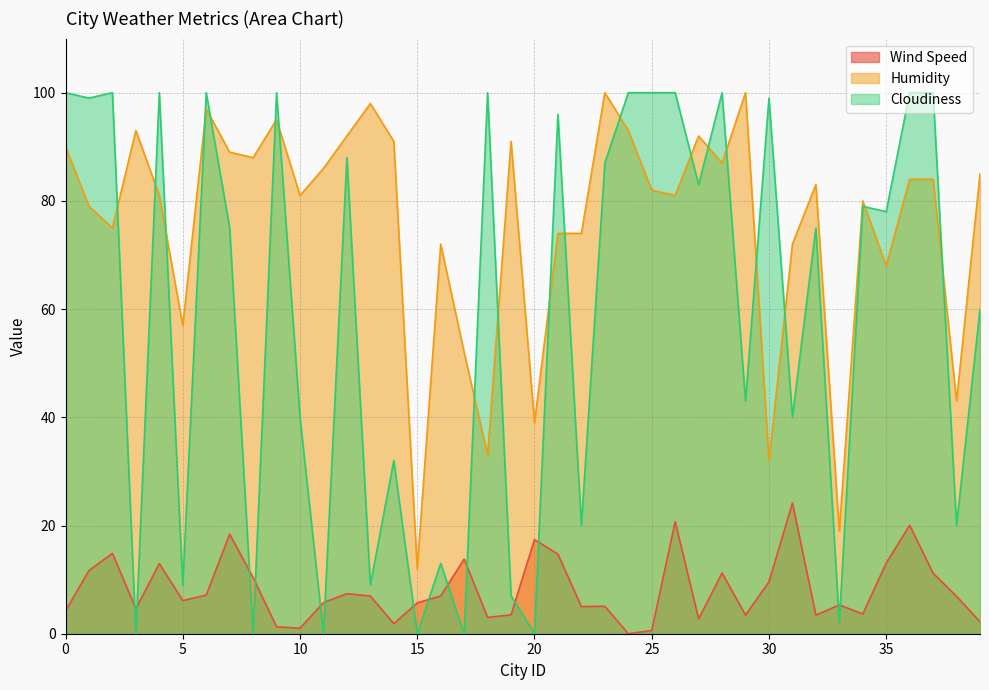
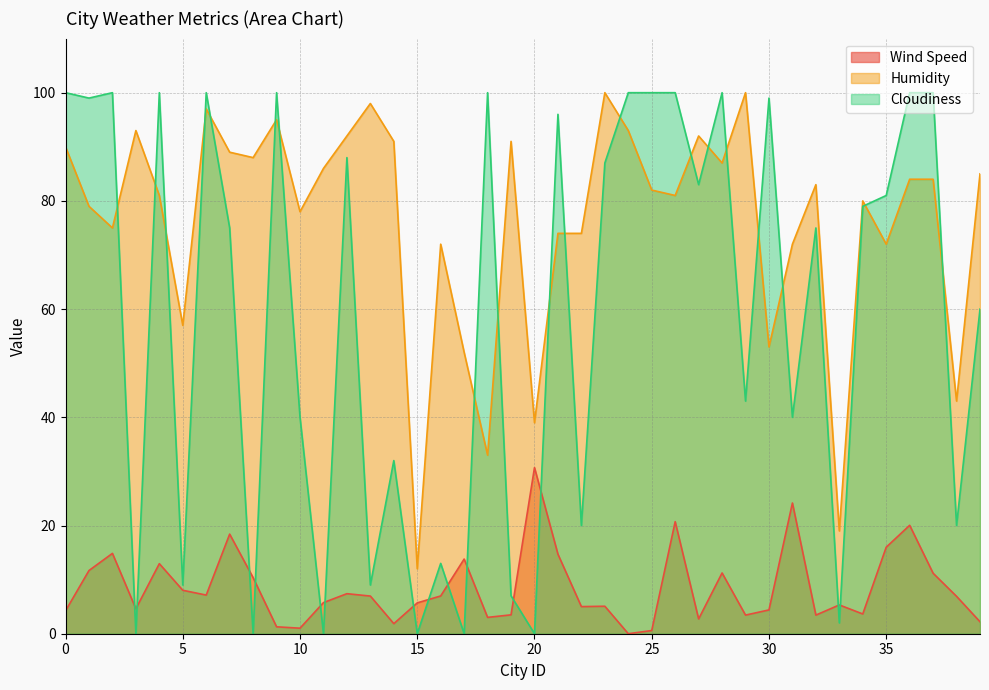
Wind Speed, 5: 6 -> 8
Humidity, 10: 81 -> 78
Wind Speed, 20: 17 -> 31
Wind Speed, 30: 10 -> 4
Humidity, 30: 32 -> 53
Wind Speed, 35: 13 -> 16
Humidity, 35: 68 -> 72
Cloudiness, 35: 78 -> 81
